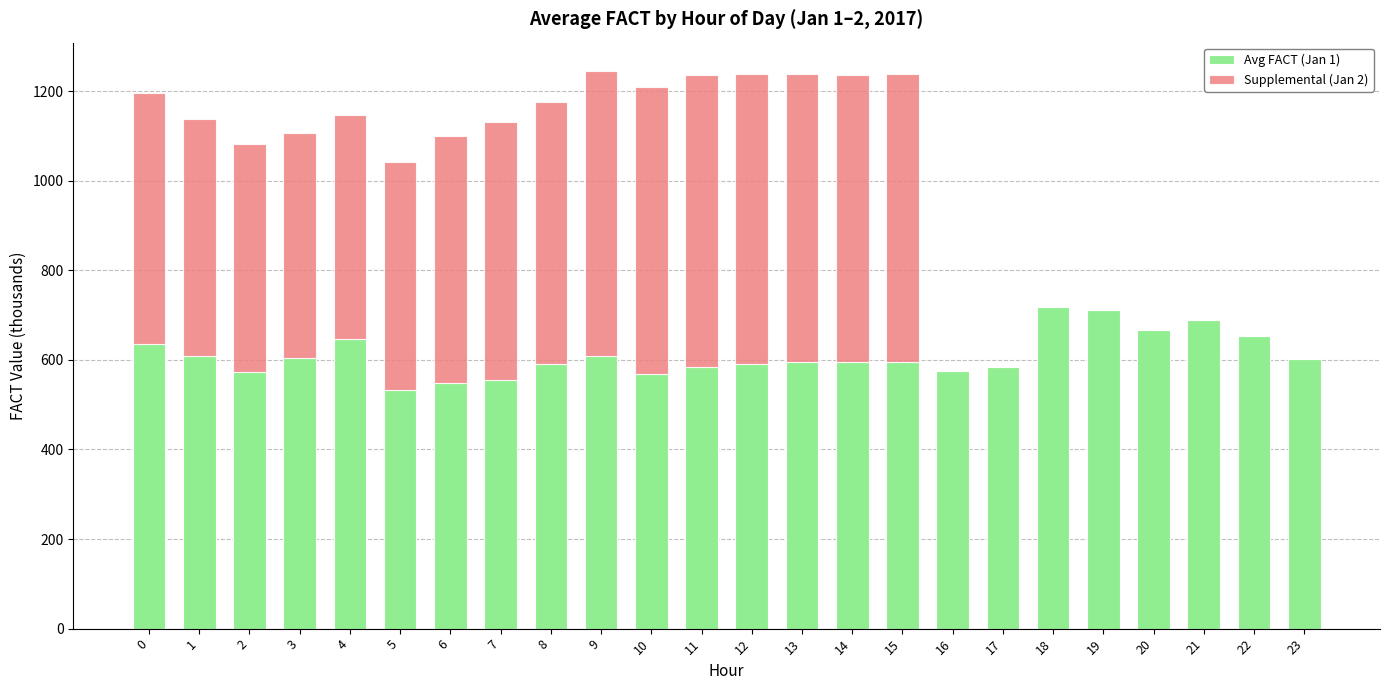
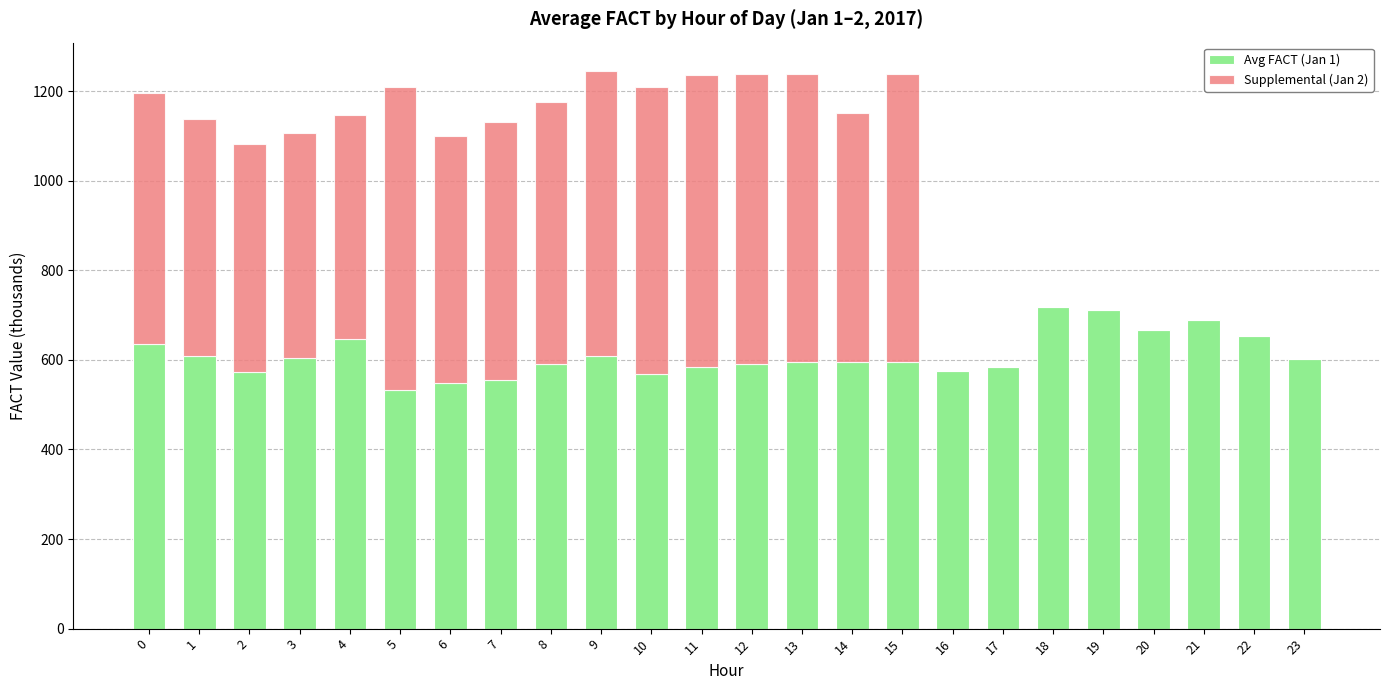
Supplemental (Jan 2), 5: 510 -> 680
Supplemental (Jan 2), 14: 640 -> 560
